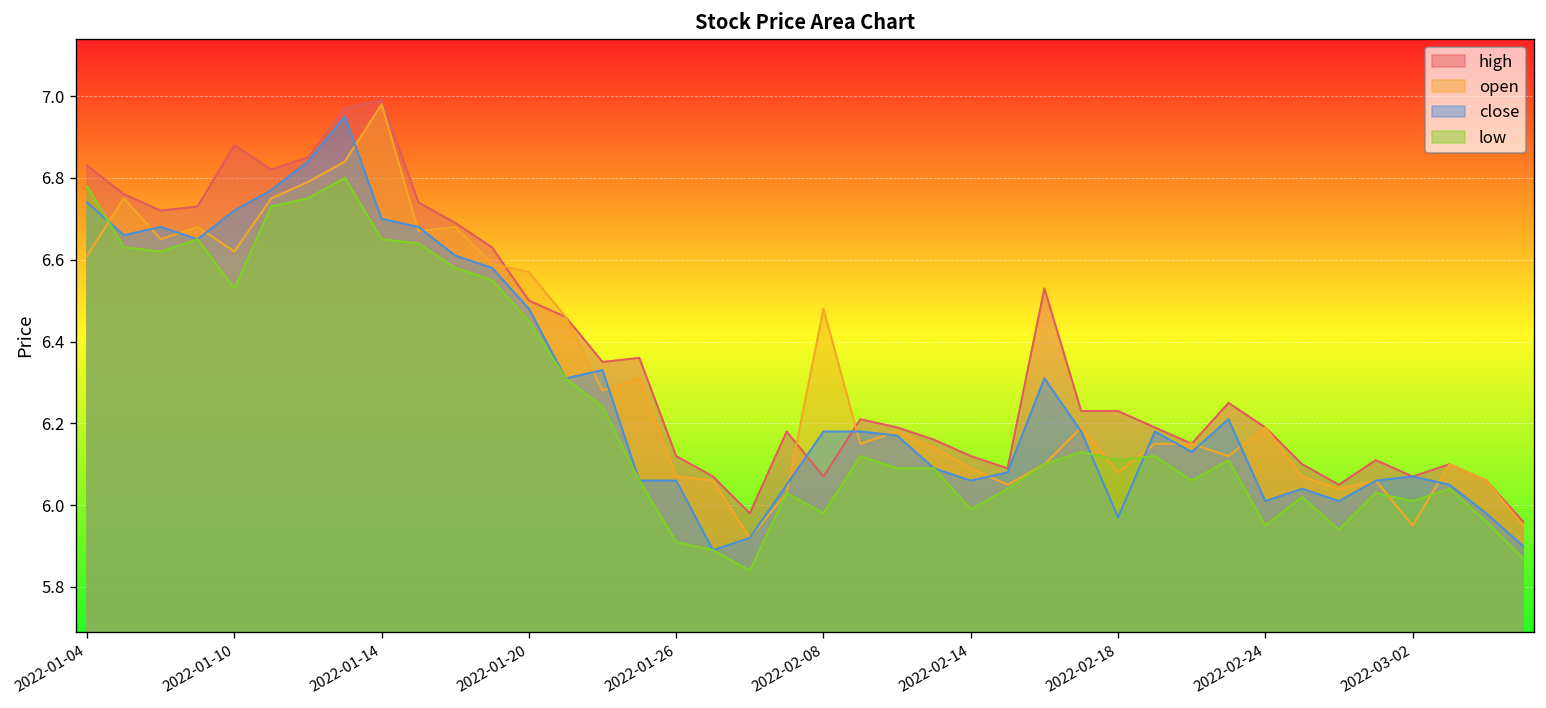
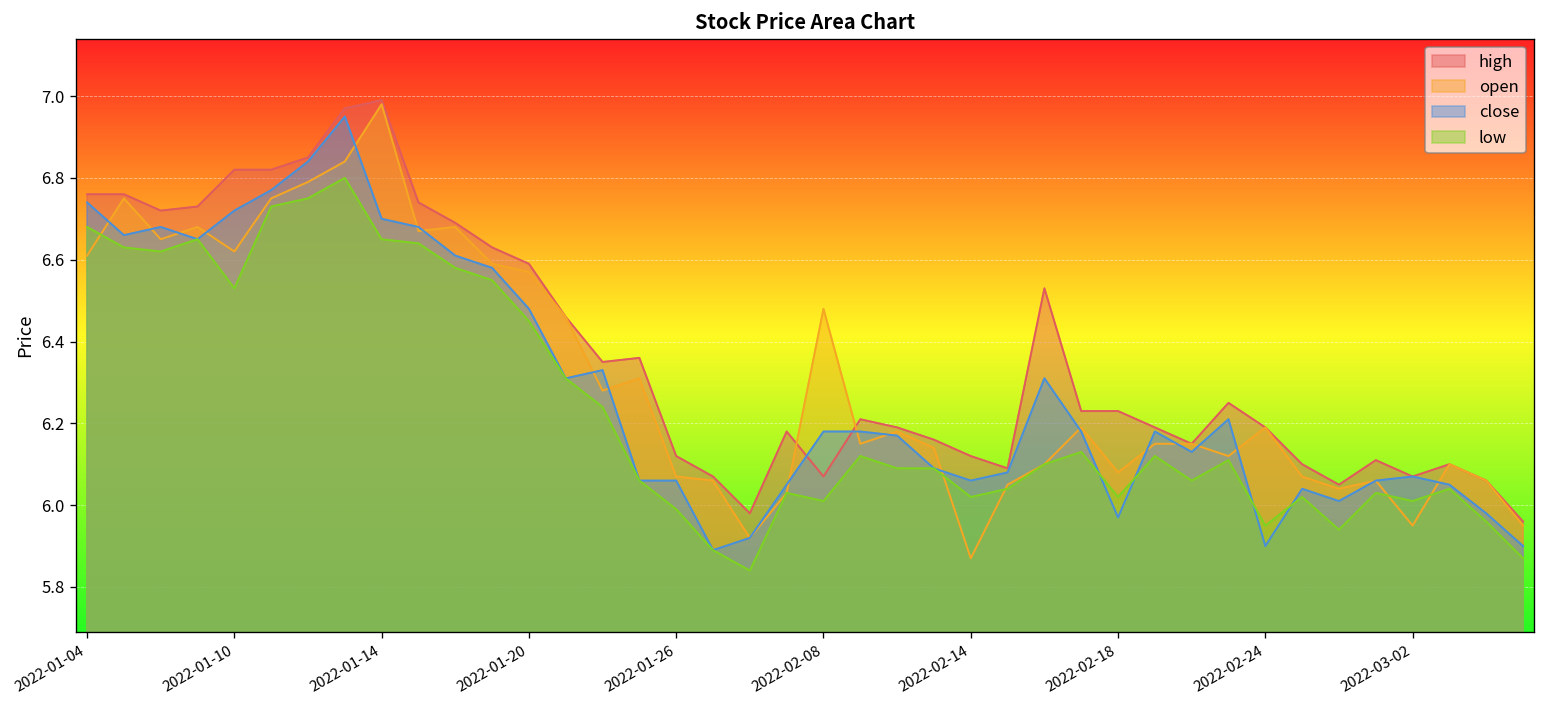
high, 2022-01-04: 6.83 -> 6.76
low, 2022-01-04: 6.78 -> 6.68
high, 2022-01-10: 6.88 -> 6.82
high, 2022-01-20: 6.50 -> 6.59
low, 2022-01-26: 5.91 -> 5.99
low, 2022-02-08: 5.98 -> 6.01
open, 2022-02-14: 6.09 -> 5.87
low, 2022-02-14: 5.99 -> 6.02
low, 2022-02-18: 6.11 -> 6.02
close, 2022-02-24: 6.01 -> 5.90
